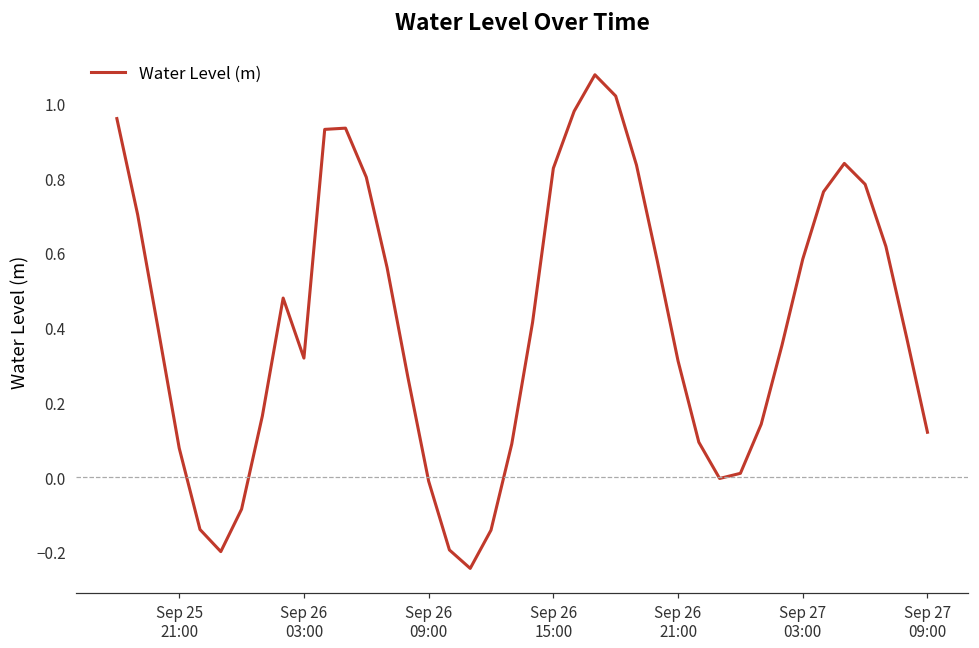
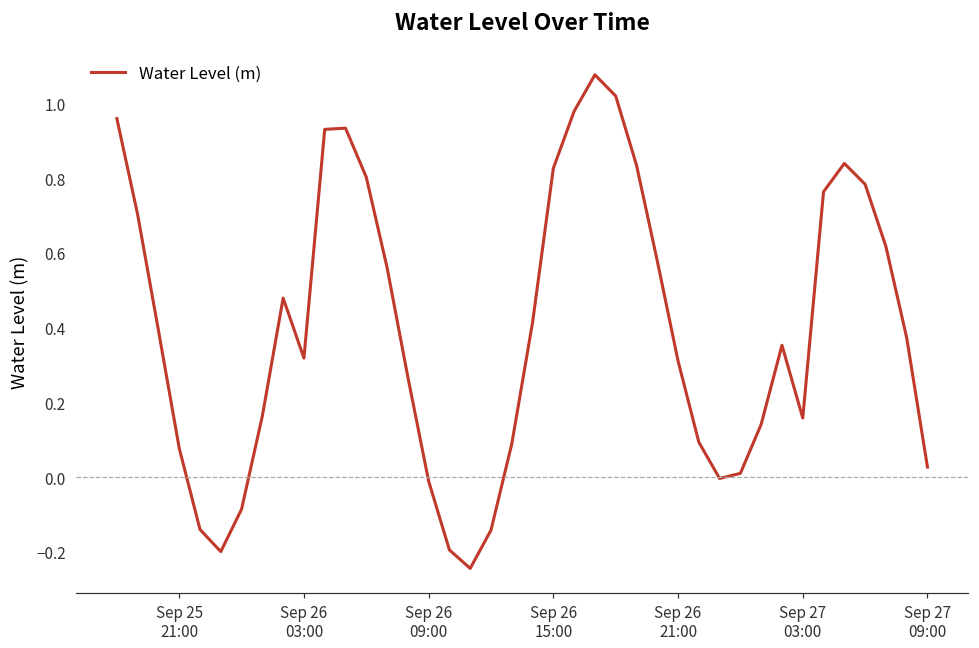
Sep 27 03:00: 0.58 -> 0.16
Sep 27 09:00: 0.12 -> 0.03
